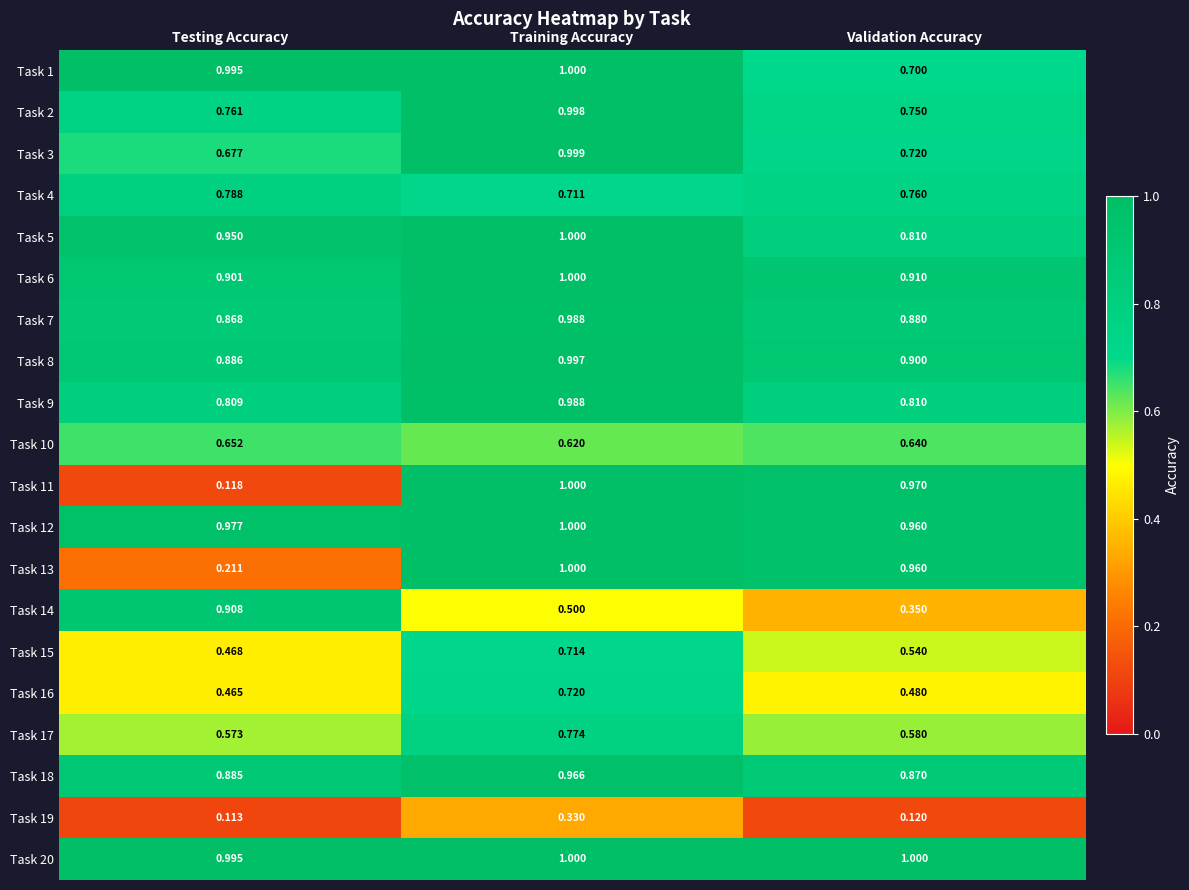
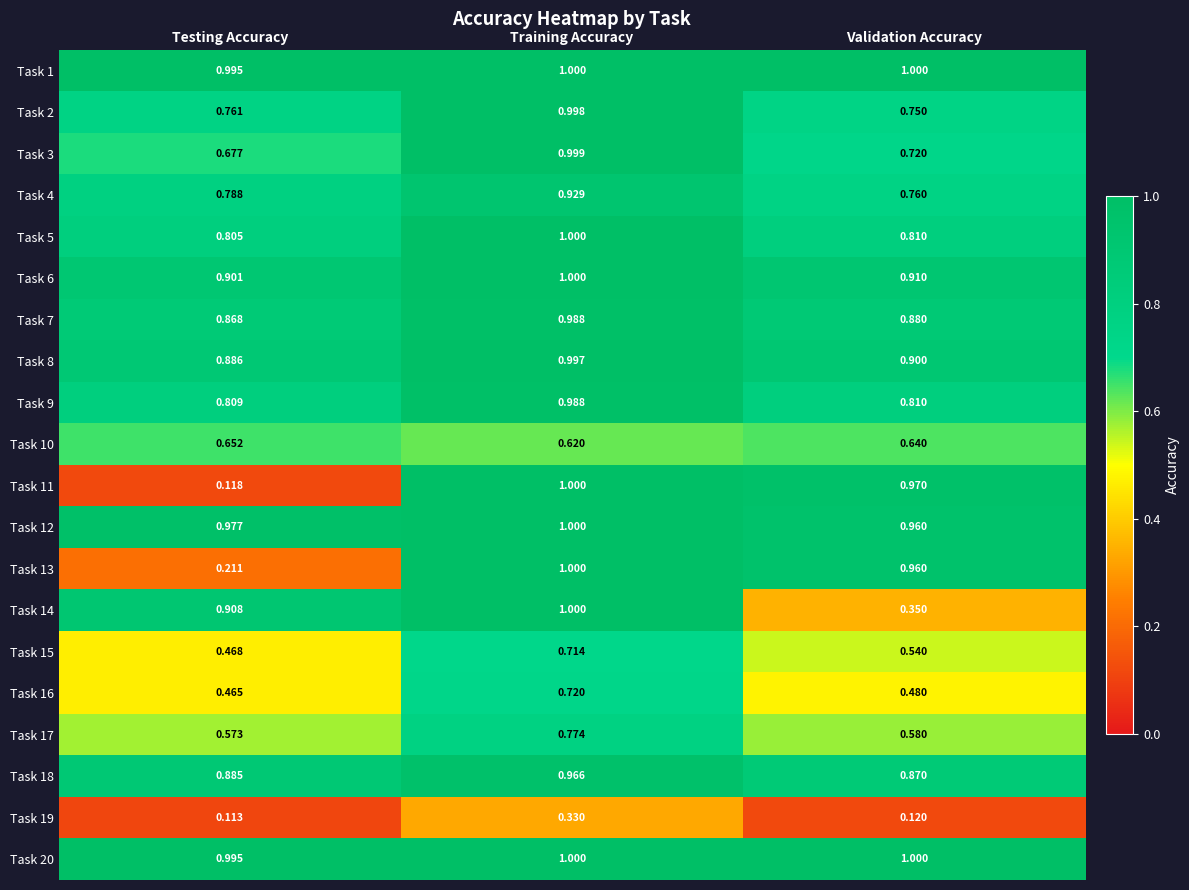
Task 1, Validation Accuracy: 0.700 -> 1.000
Task 4, Training Accuracy: 0.711 -> 0.929
Task 5, Testing Accuracy: 0.950 -> 0.805
Task 14, Training Accuracy: 0.500 -> 1.000
